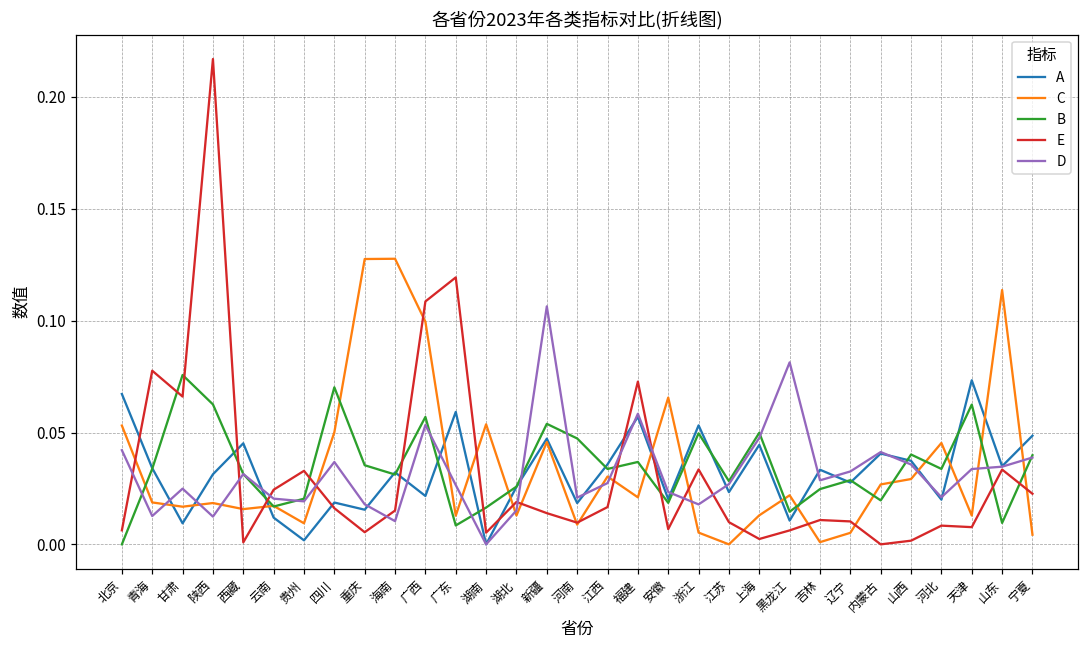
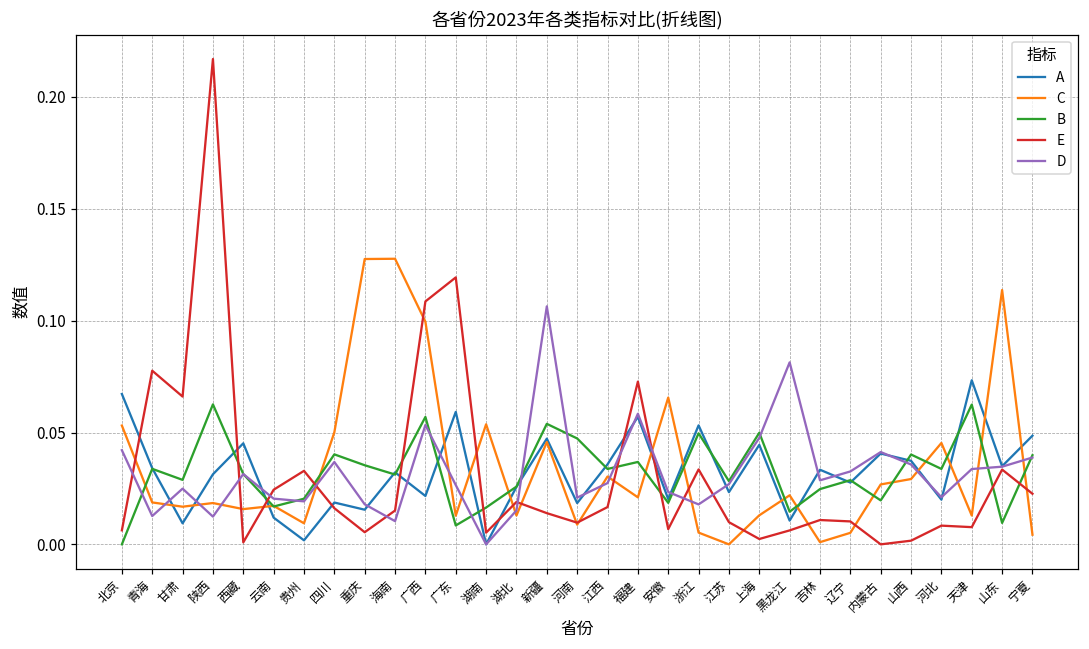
B, 甘肃: 0.076 -> 0.029
B, 四川: 0.070 -> 0.040
